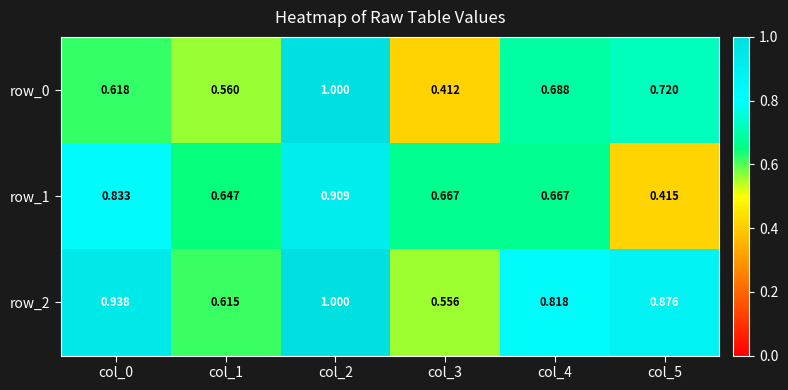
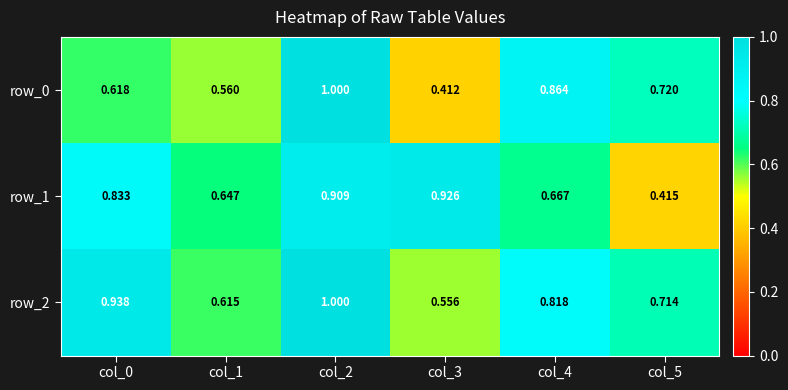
row_0, col_4: 0.688 -> 0.864
row_1, col_3: 0.667 -> 0.926
row_2, col_5: 0.876 -> 0.714
